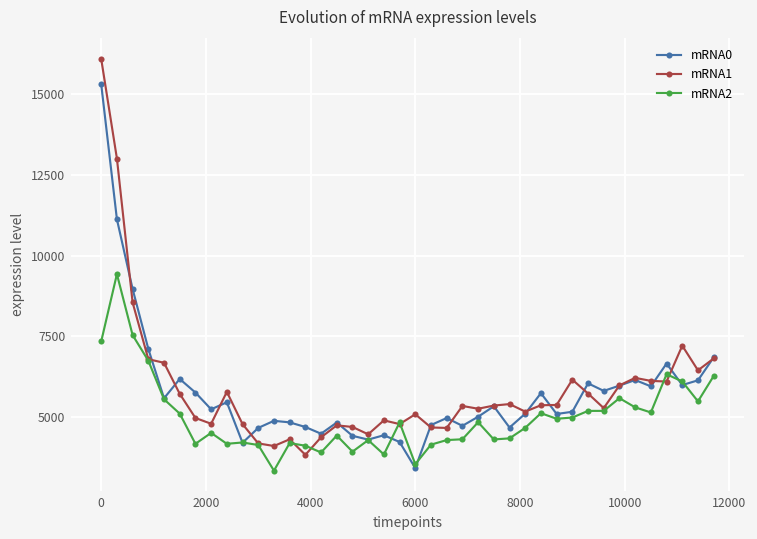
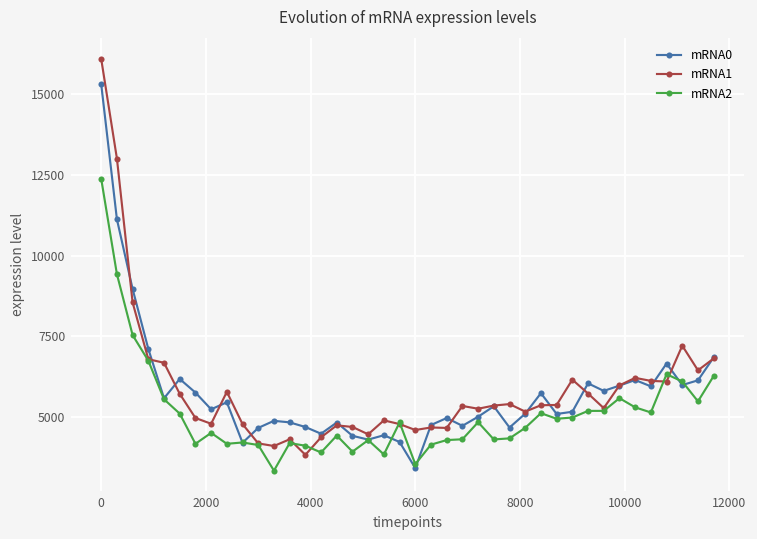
mRNA2, 0: 7300 -> 12400
mRNA1, 6000: 5100 -> 4600
